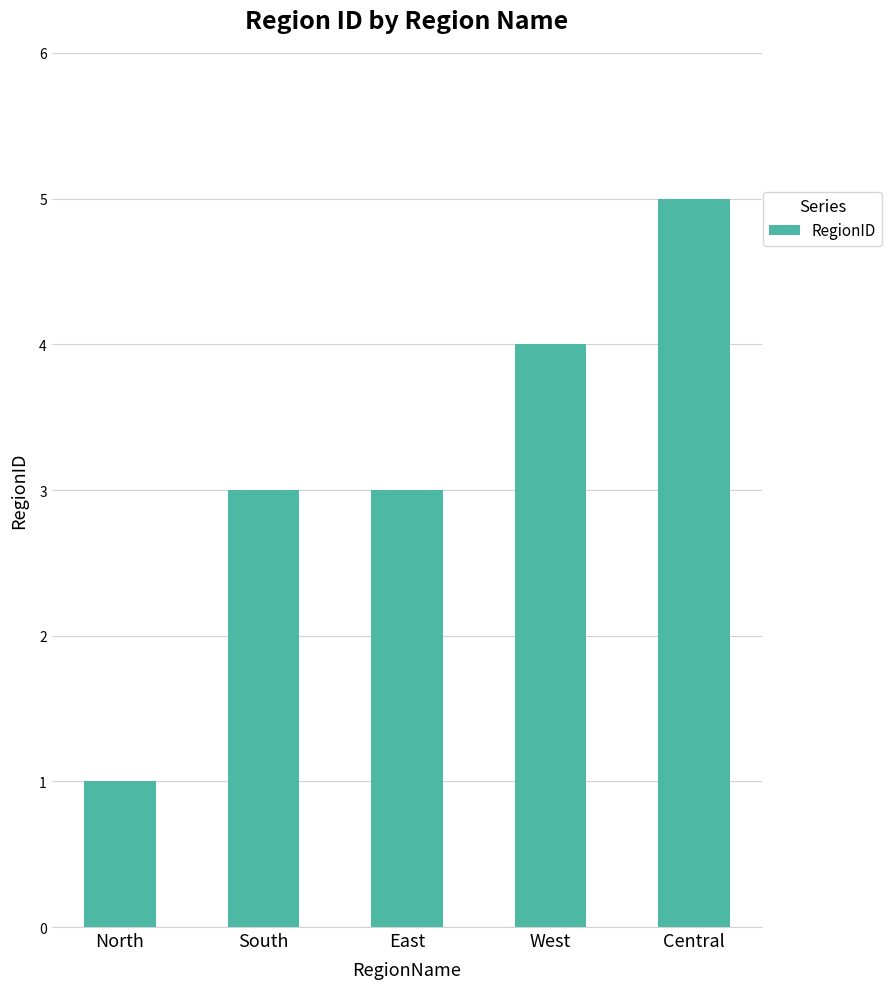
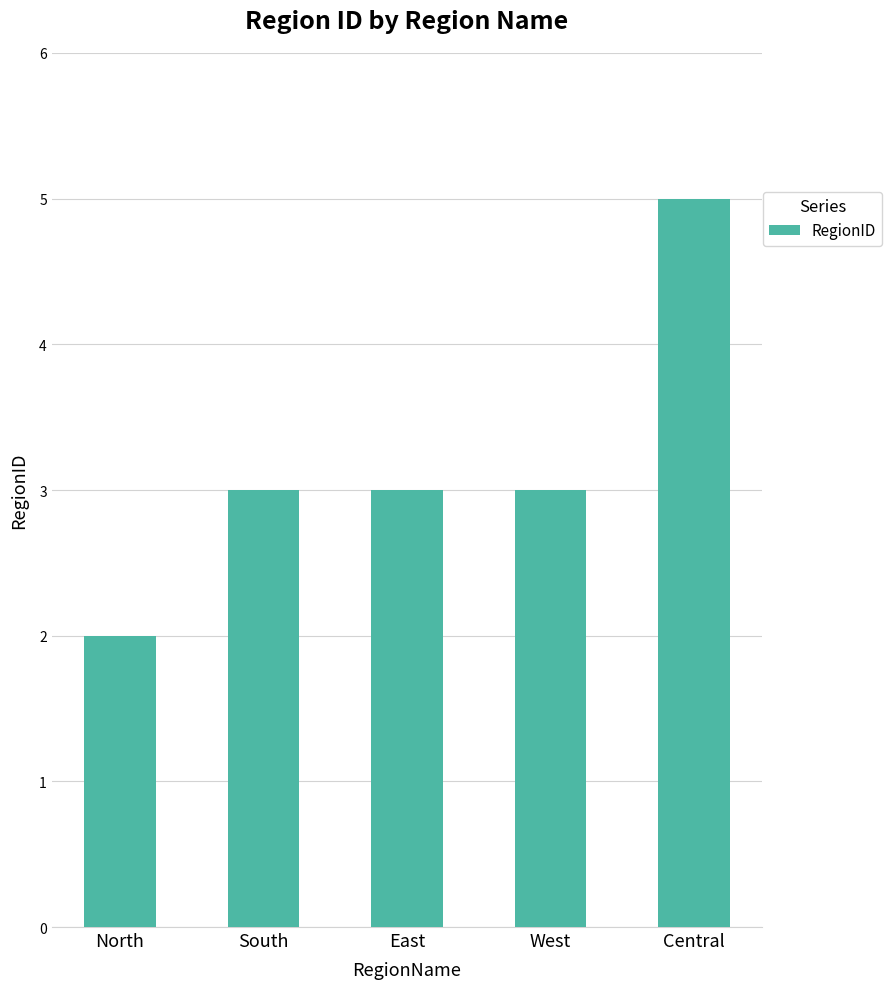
North: 1 -> 2
West: 4 -> 3
